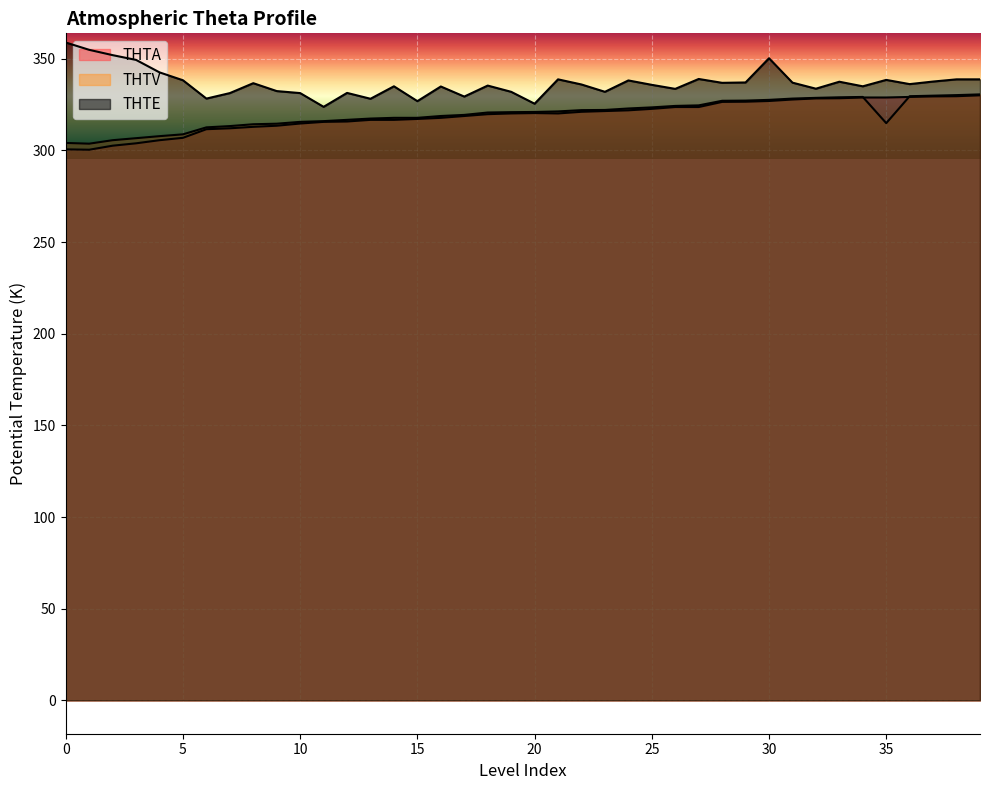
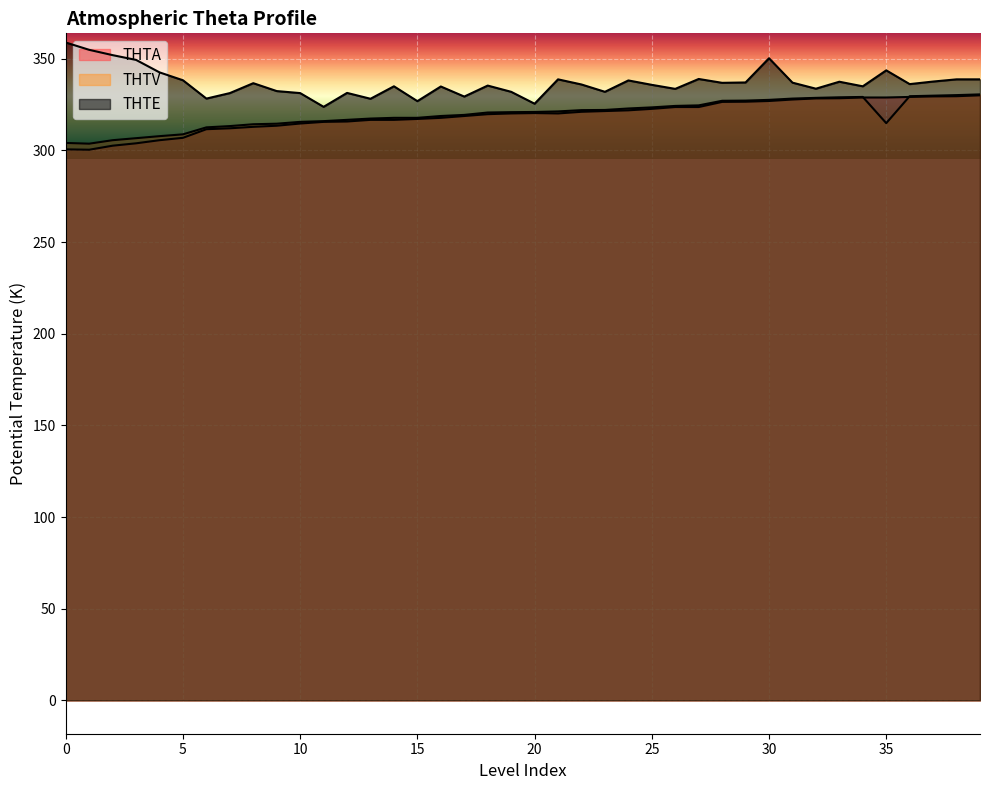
THTE, 35: 339 -> 344
